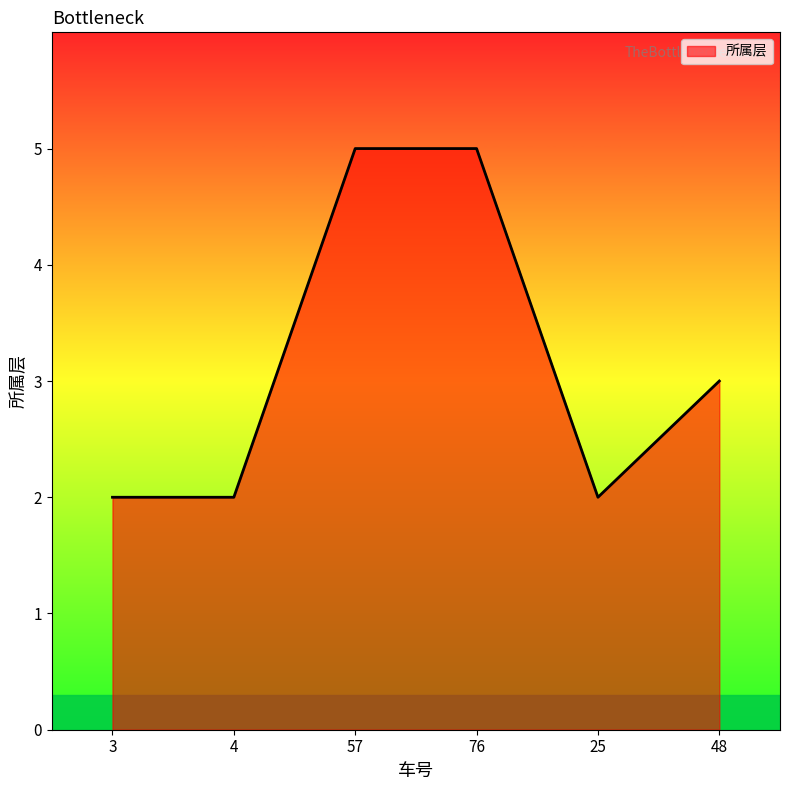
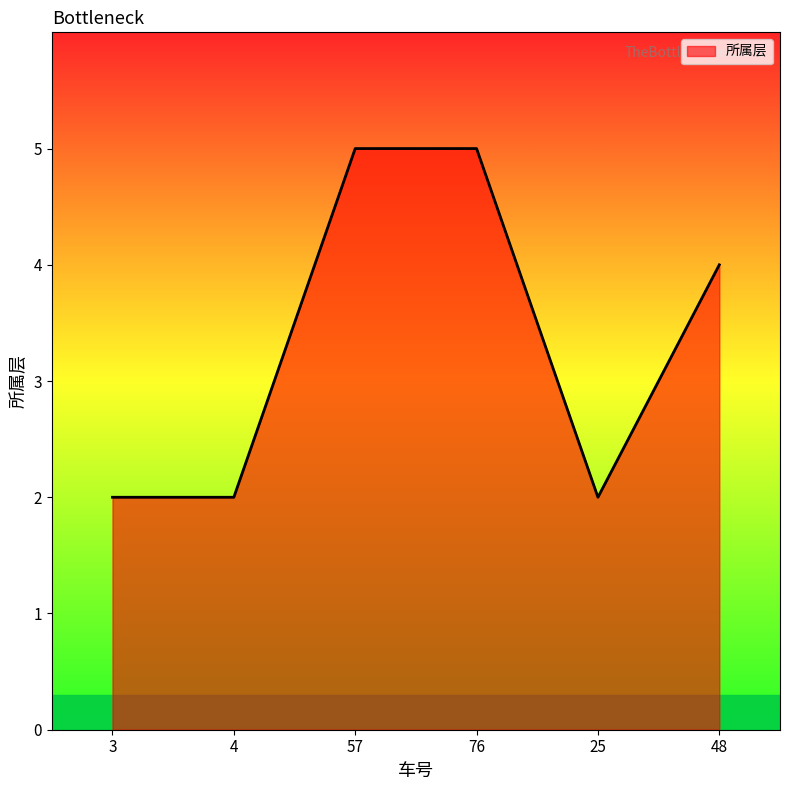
48: 3 -> 4
